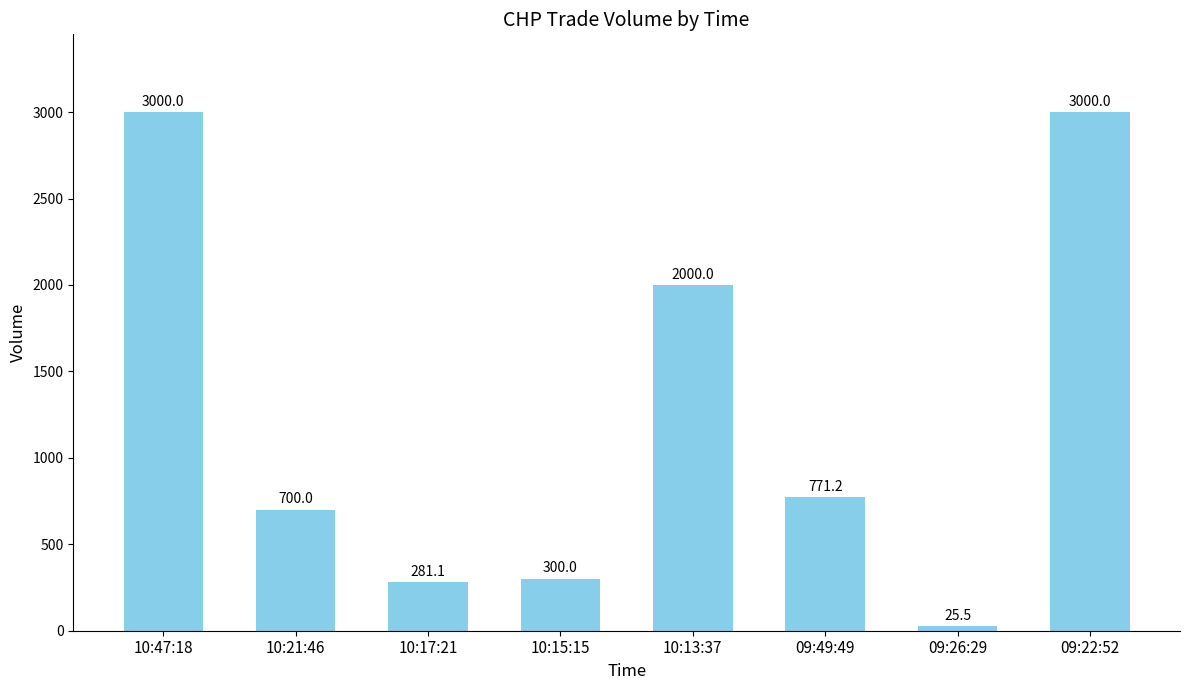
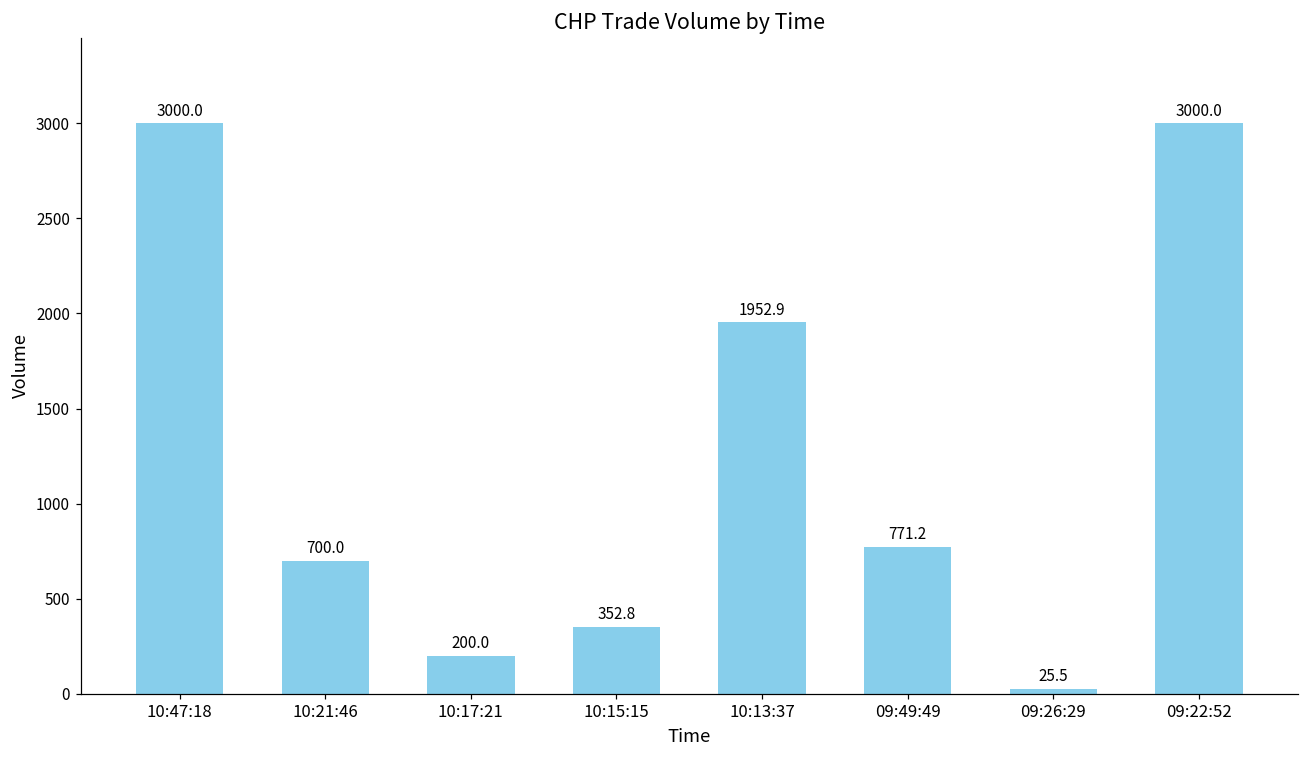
10:17:21: 281.1 -> 200.0
10:15:15: 300.0 -> 352.8
10:13:37: 2000.0 -> 1952.9
